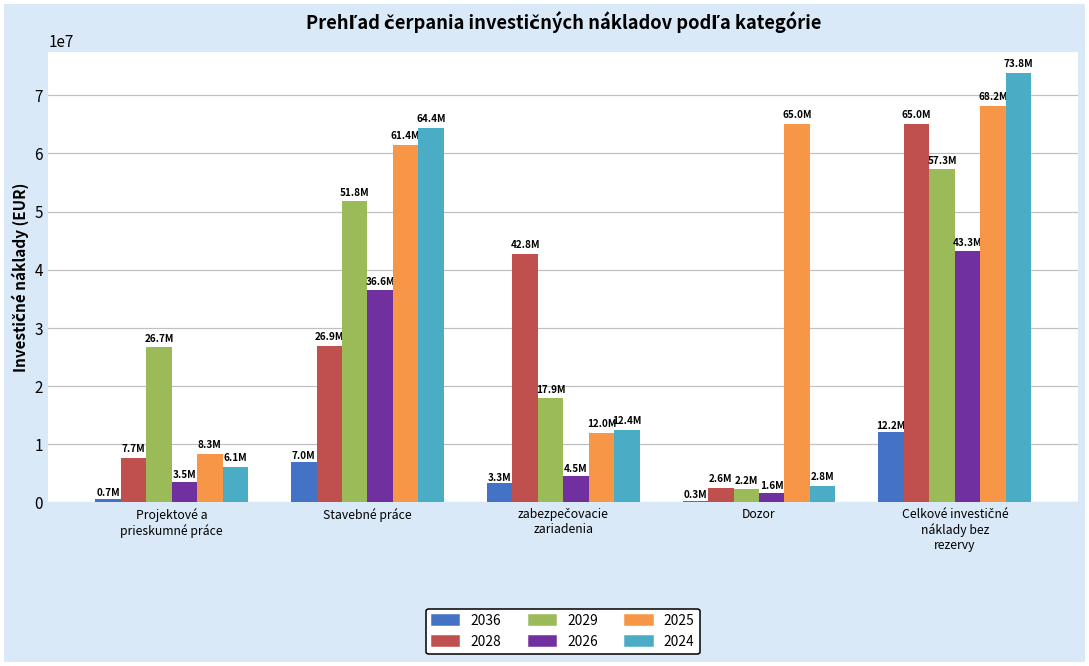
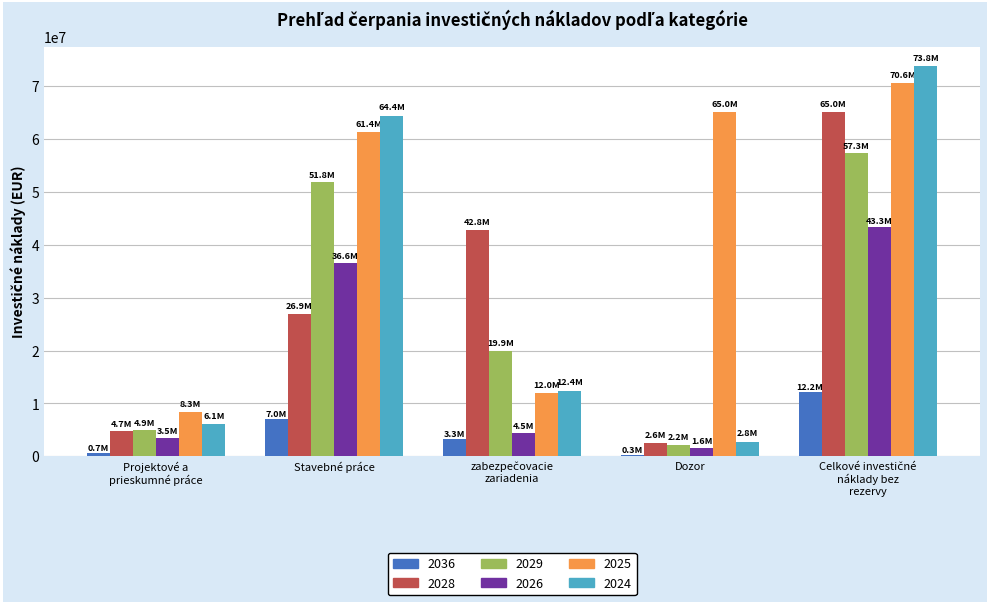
2028, Projektové a prieskumné práce: 7.7M -> 4.7M
2029, Projektové a prieskumné práce: 26.7M -> 4.9M
2029, zabezpečovacie zariadenia: 17.9M -> 19.9M
2025, Celkové investičné náklady bez rezervy: 68.2M -> 70.6M
